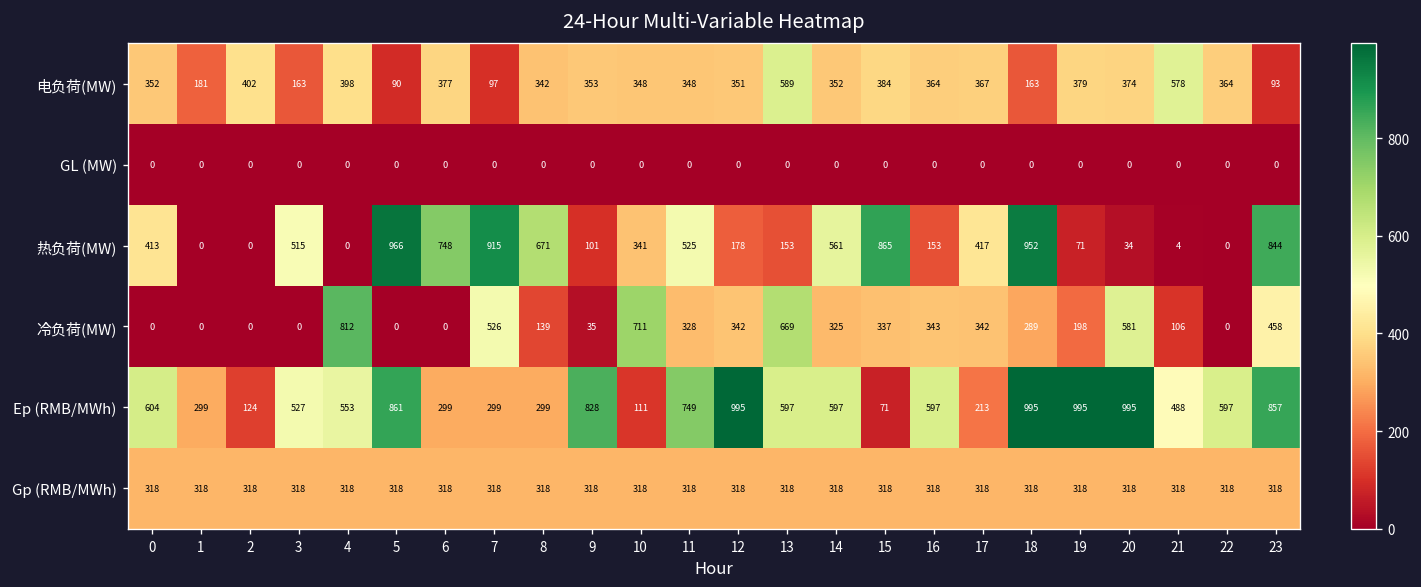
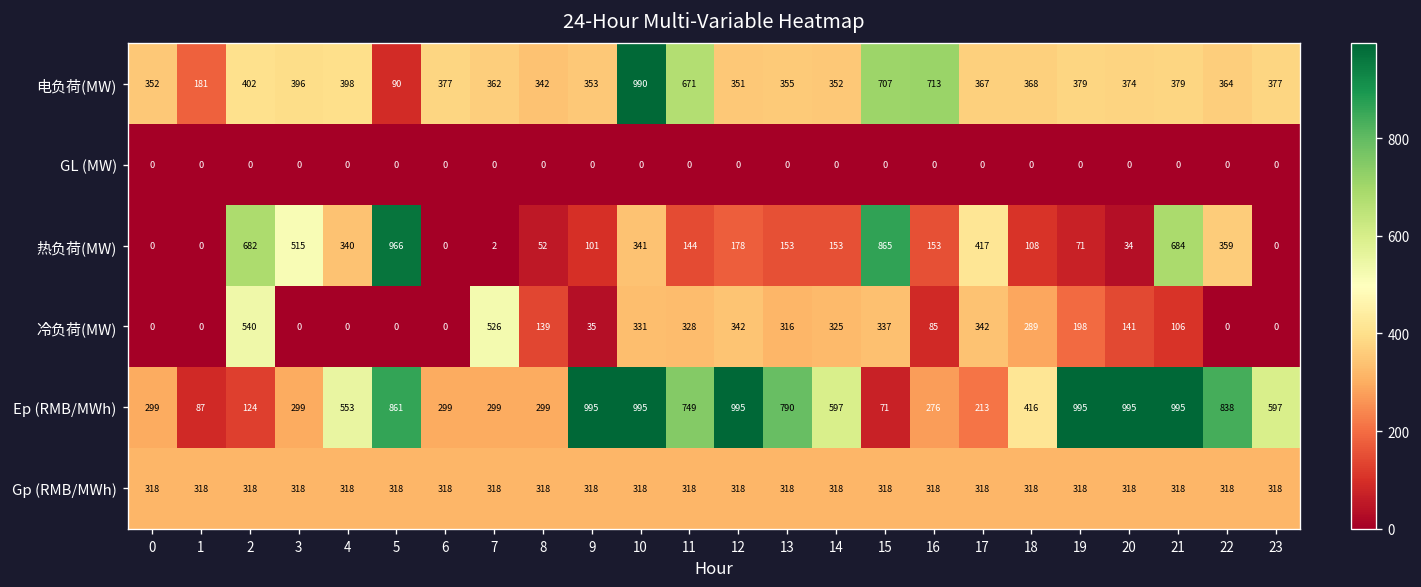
电负荷(MW), 3: 163 -> 396
电负荷(MW), 7: 97 -> 362
电负荷(MW), 10: 348 -> 990
电负荷(MW), 11: 348 -> 671
电负荷(MW), 13: 589 -> 355
电负荷(MW), 15: 384 -> 707
电负荷(MW), 16: 364 -> 713
电负荷(MW), 18: 163 -> 368
电负荷(MW), 21: 578 -> 379
电负荷(MW), 23: 93 -> 377
热负荷(MW), 0: 413 -> 0
热负荷(MW), 2: 0 -> 682
热负荷(MW), 4: 0 -> 340
热负荷(MW), 6: 748 -> 0
热负荷(MW), 7: 915 -> 2
热负荷(MW), 8: 671 -> 52
热负荷(MW), 11: 525 -> 144
热负荷(MW), 14: 561 -> 153
热负荷(MW), 18: 952 -> 108
热负荷(MW), 21: 4 -> 684
热负荷(MW), 22: 0 -> 359
热负荷(MW), 23: 844 -> 0
冷负荷(MW), 2: 0 -> 540
冷负荷(MW), 4: 812 -> 0
冷负荷(MW), 10: 711 -> 331
冷负荷(MW), 13: 669 -> 316
冷负荷(MW), 16: 343 -> 85
冷负荷(MW), 20: 581 -> 141
冷负荷(MW), 23: 458 -> 0
Ep (RMB/MWh), 0: 604 -> 299
Ep (RMB/MWh), 1: 299 -> 87
Ep (RMB/MWh), 3: 527 -> 299
Ep (RMB/MWh), 9: 828 -> 995
Ep (RMB/MWh), 10: 111 -> 995
Ep (RMB/MWh), 13: 597 -> 790
Ep (RMB/MWh), 16: 597 -> 276
Ep (RMB/MWh), 18: 995 -> 416
Ep (RMB/MWh), 21: 488 -> 995
Ep (RMB/MWh), 22: 597 -> 838
Ep (RMB/MWh), 23: 857 -> 597
